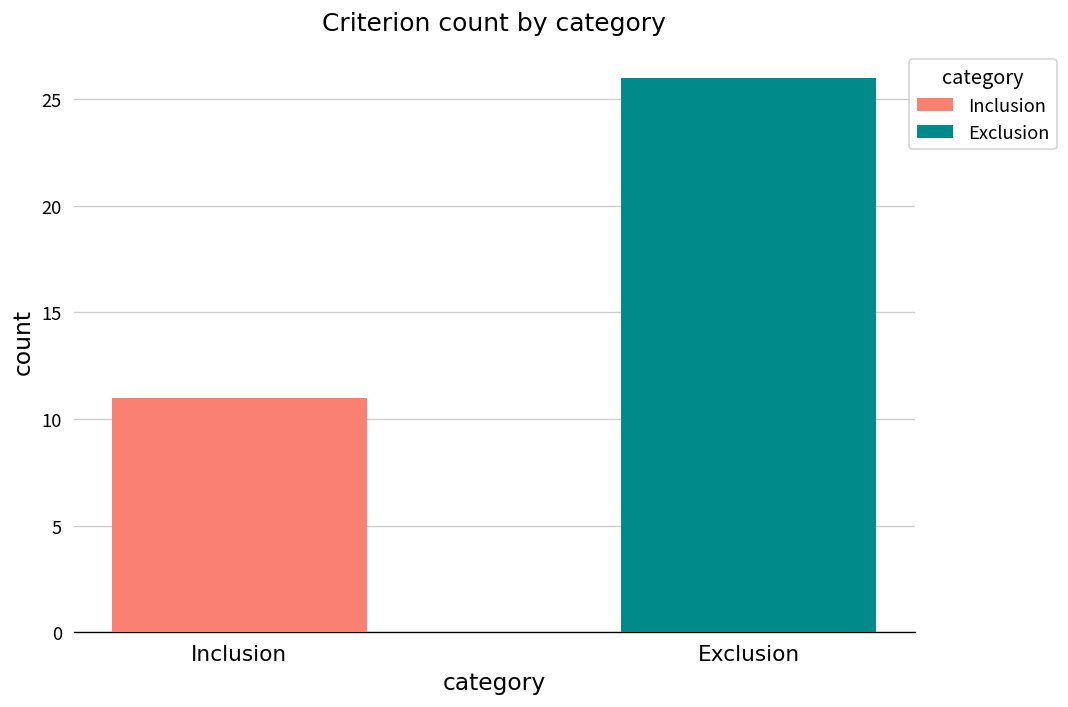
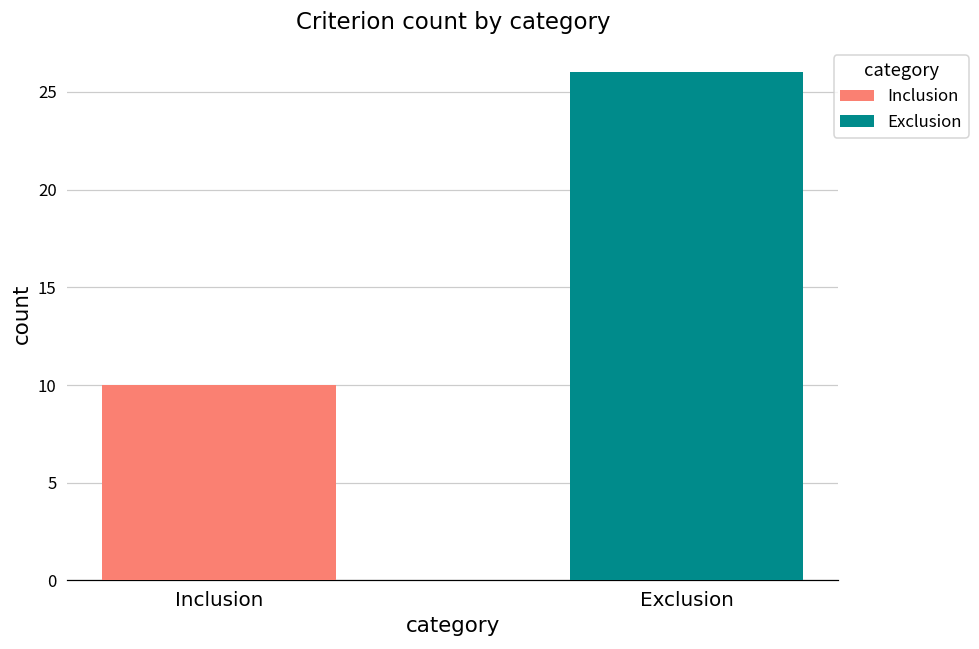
Inclusion, Inclusion: 11 -> 10
